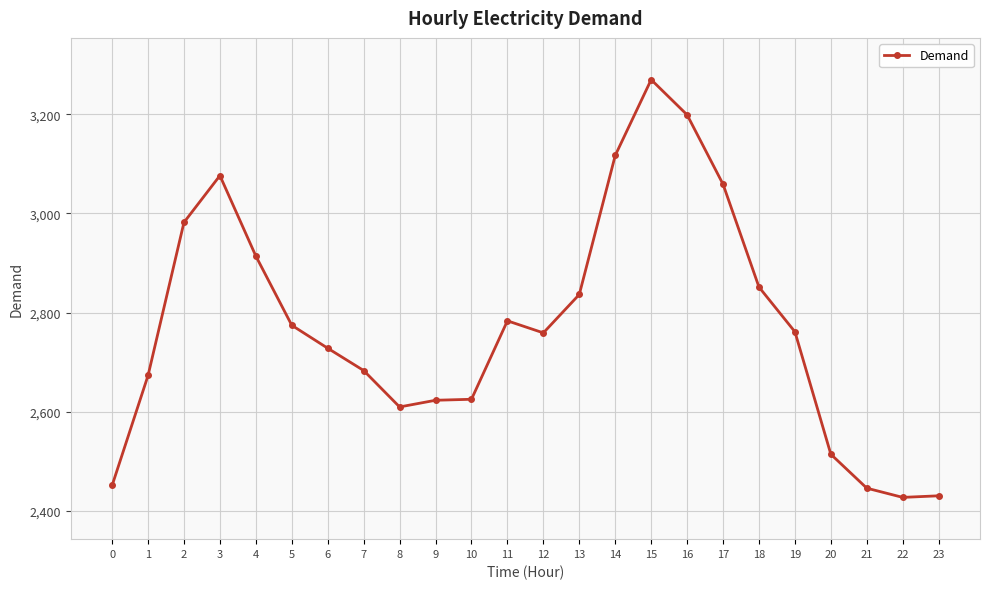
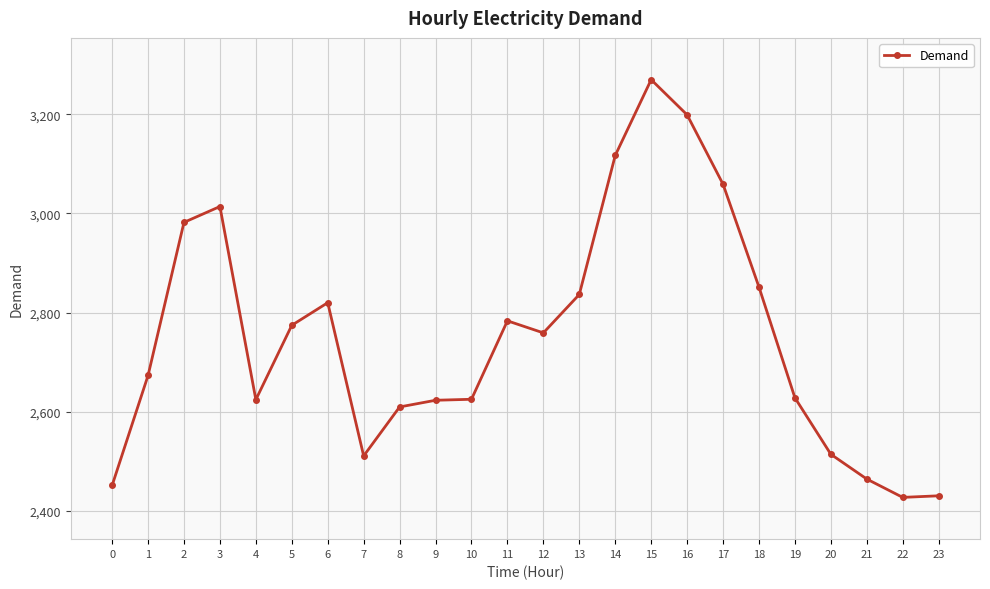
3: 3,080 -> 3,010
4: 2,910 -> 2,620
6: 2,730 -> 2,820
7: 2,680 -> 2,510
19: 2,760 -> 2,630
21: 2,450 -> 2,460
